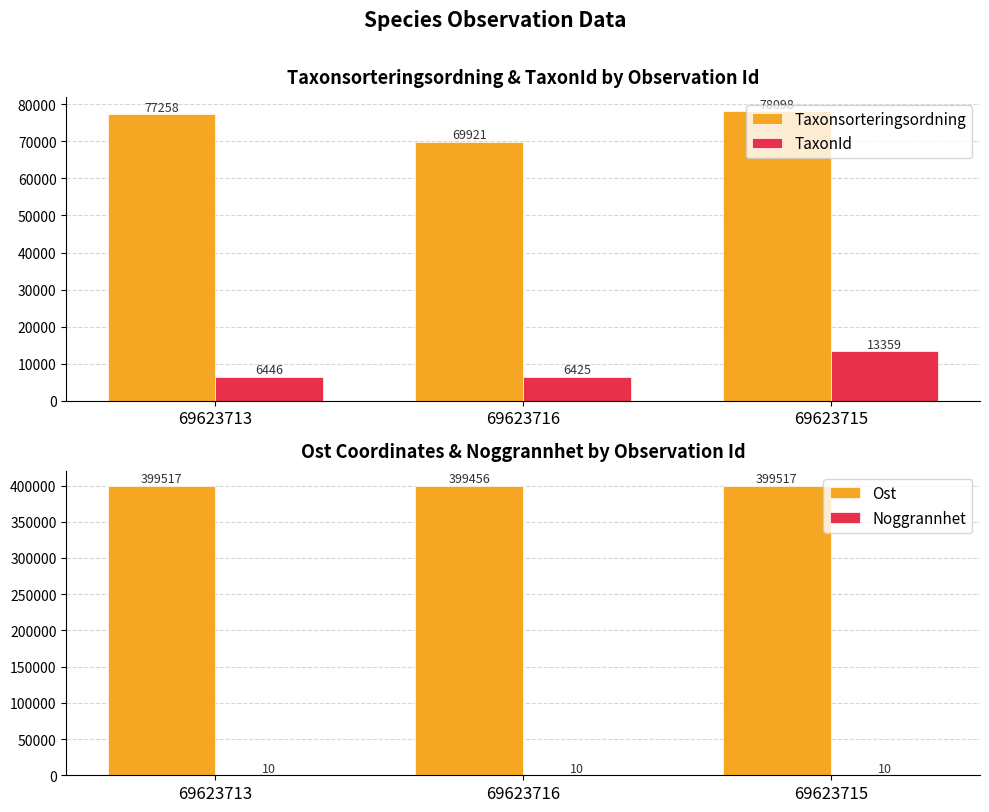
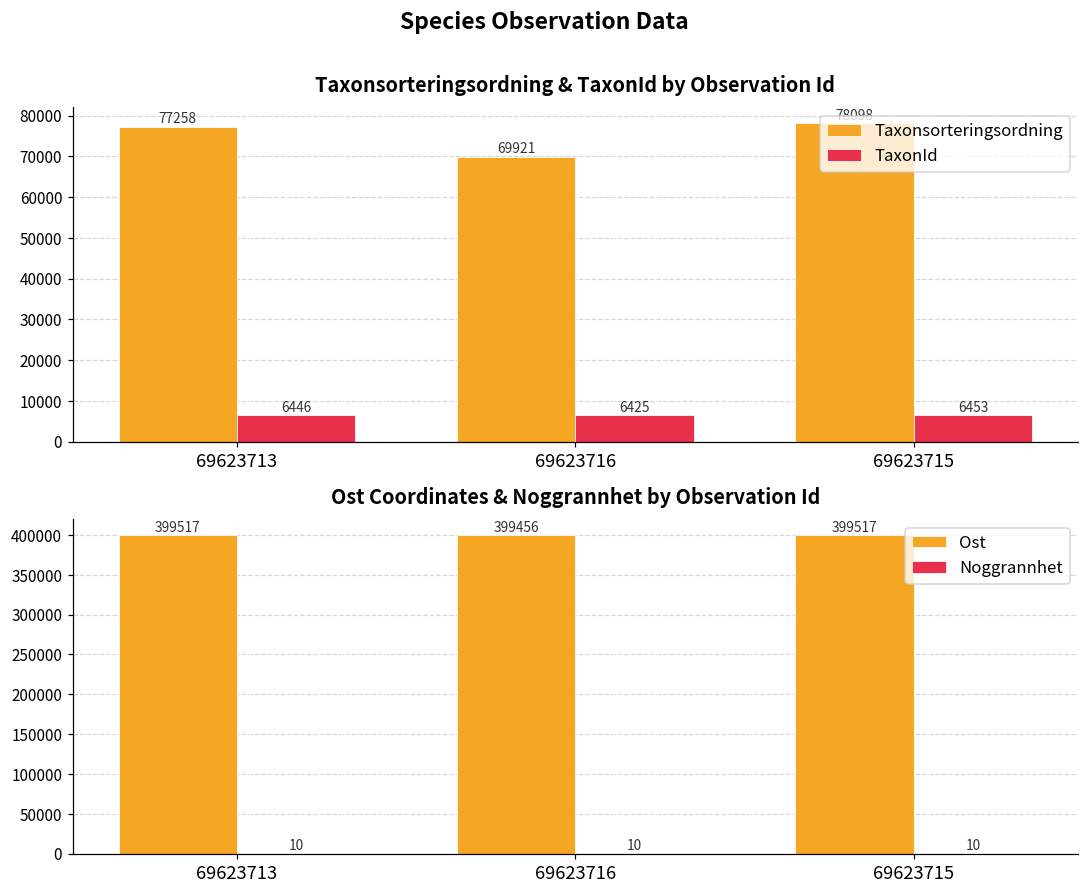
Taxonsorteringsordning & TaxonId by Observation Id, TaxonId, 69623715: 13359 -> 6453
